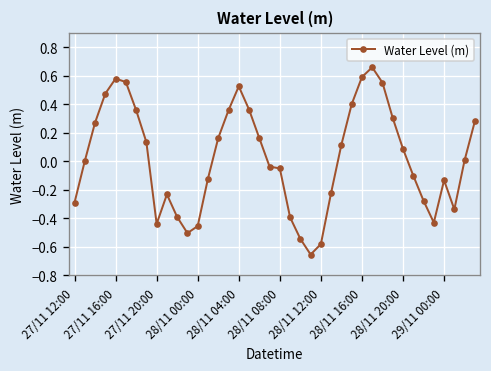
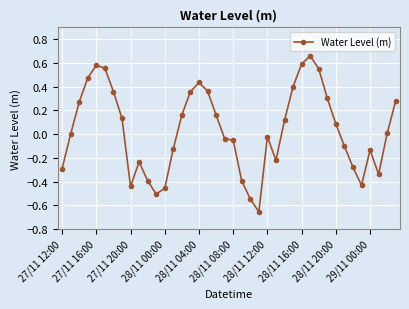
28/11 04:00: 0.53 -> 0.44
28/11 12:00: -0.58 -> -0.02
